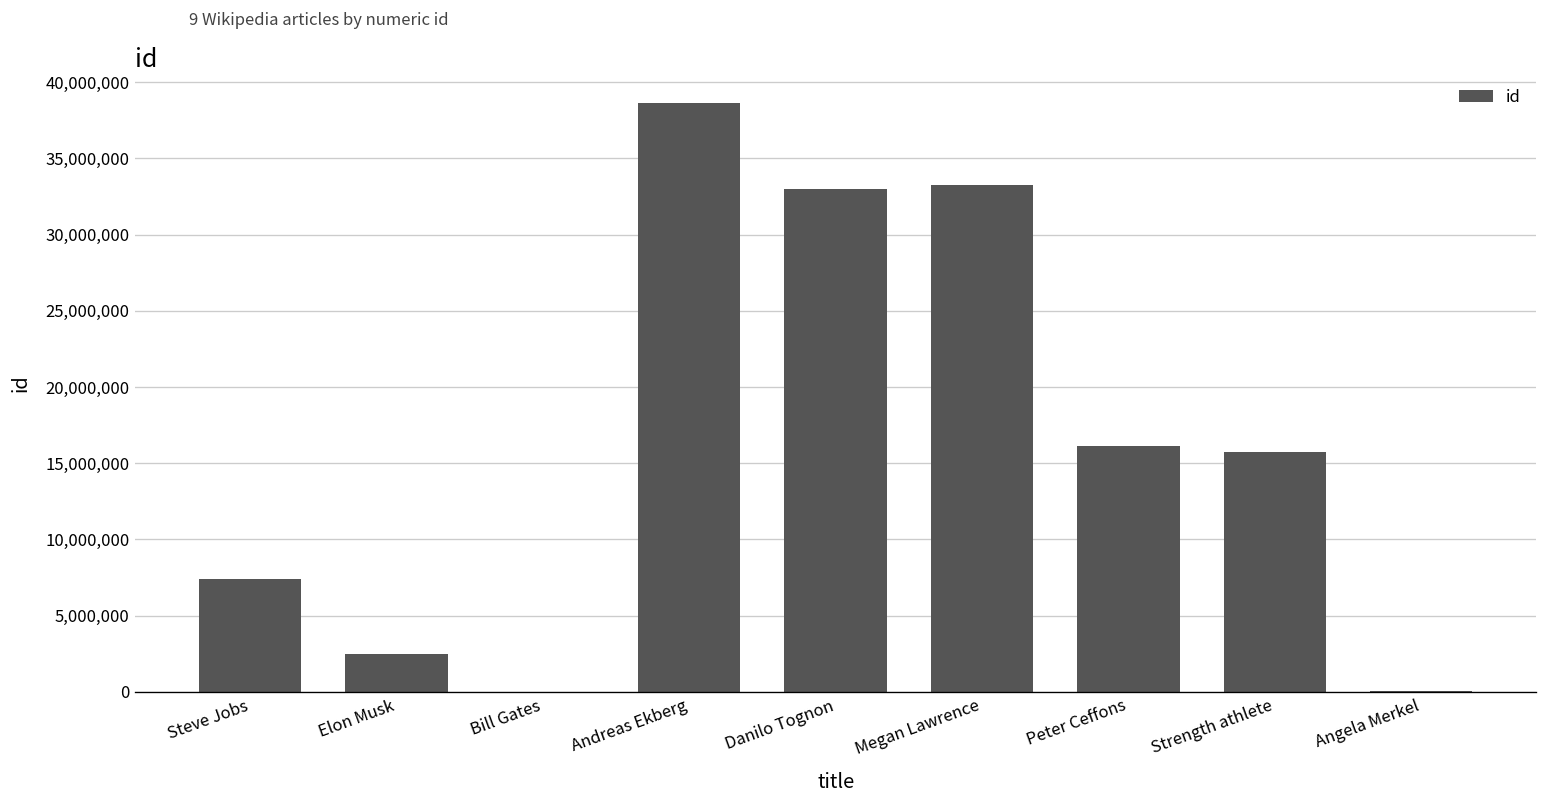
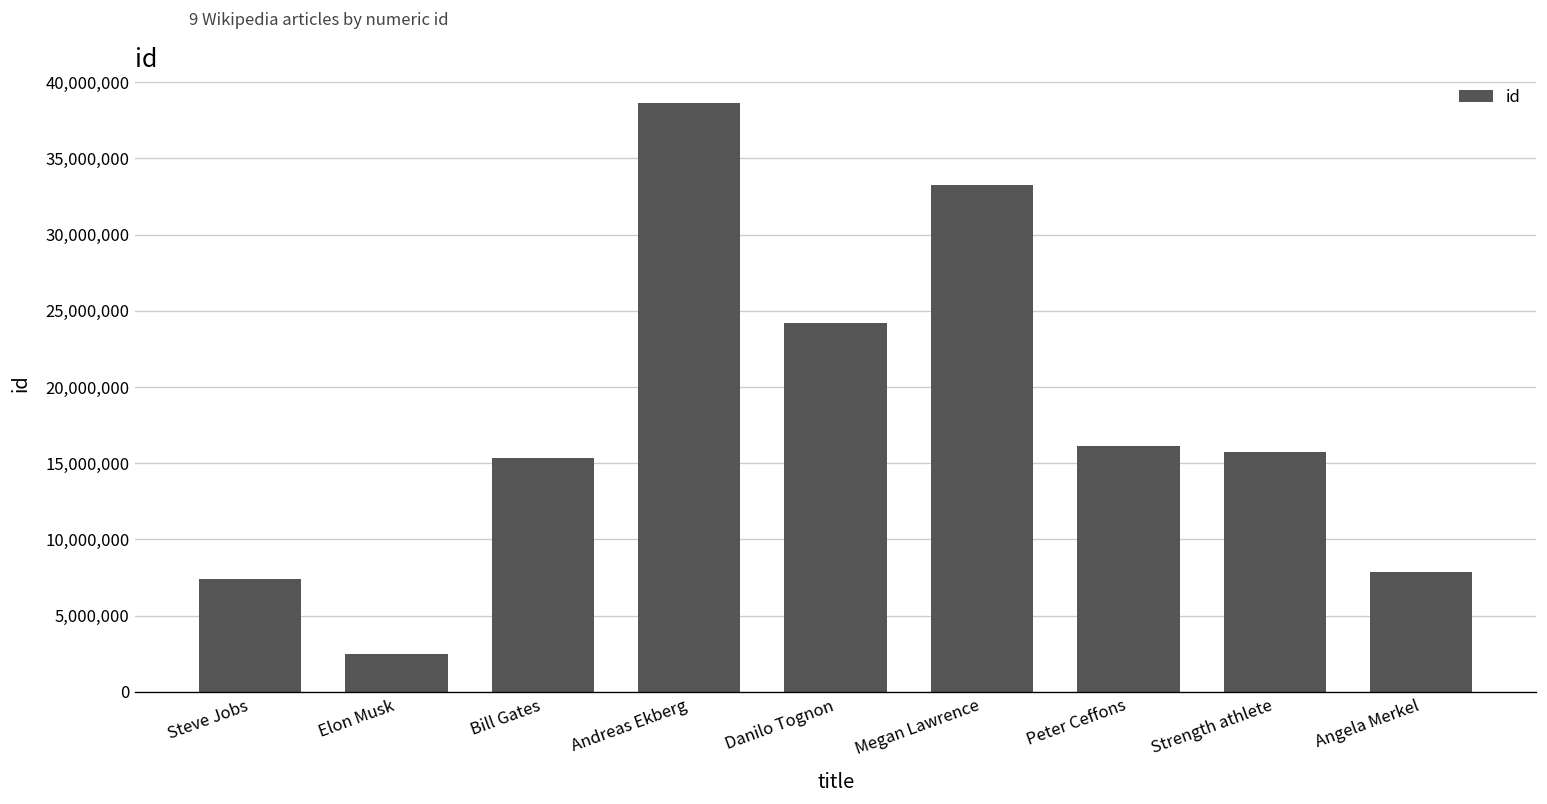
Bill Gates: 0 -> 15,400,000
Danilo Tognon: 33,000,000 -> 24,200,000
Angela Merkel: 100,000 -> 7,900,000
